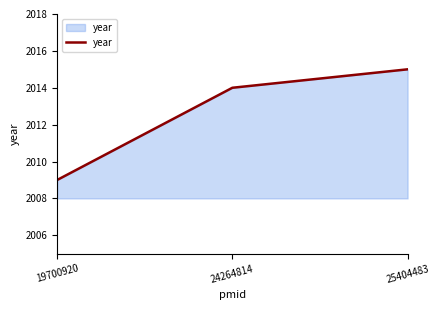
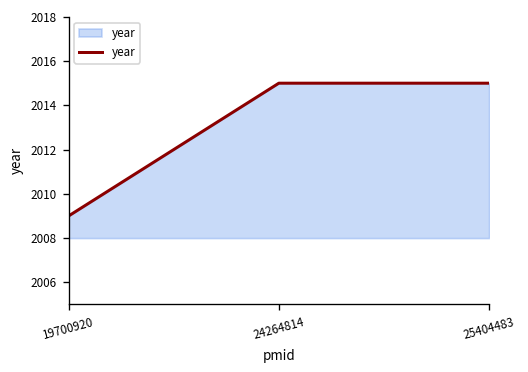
24264814: 2014 -> 2015
